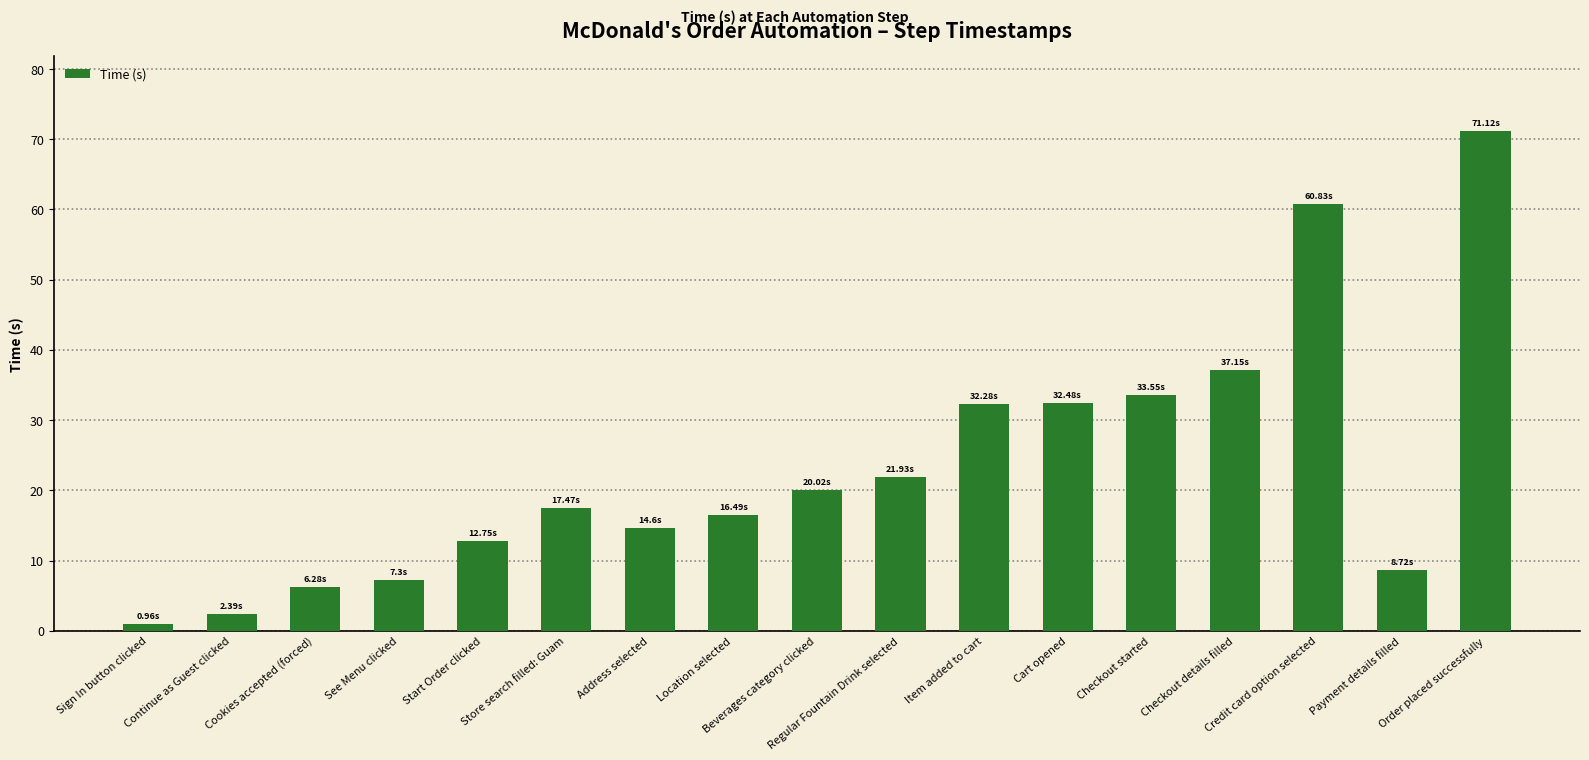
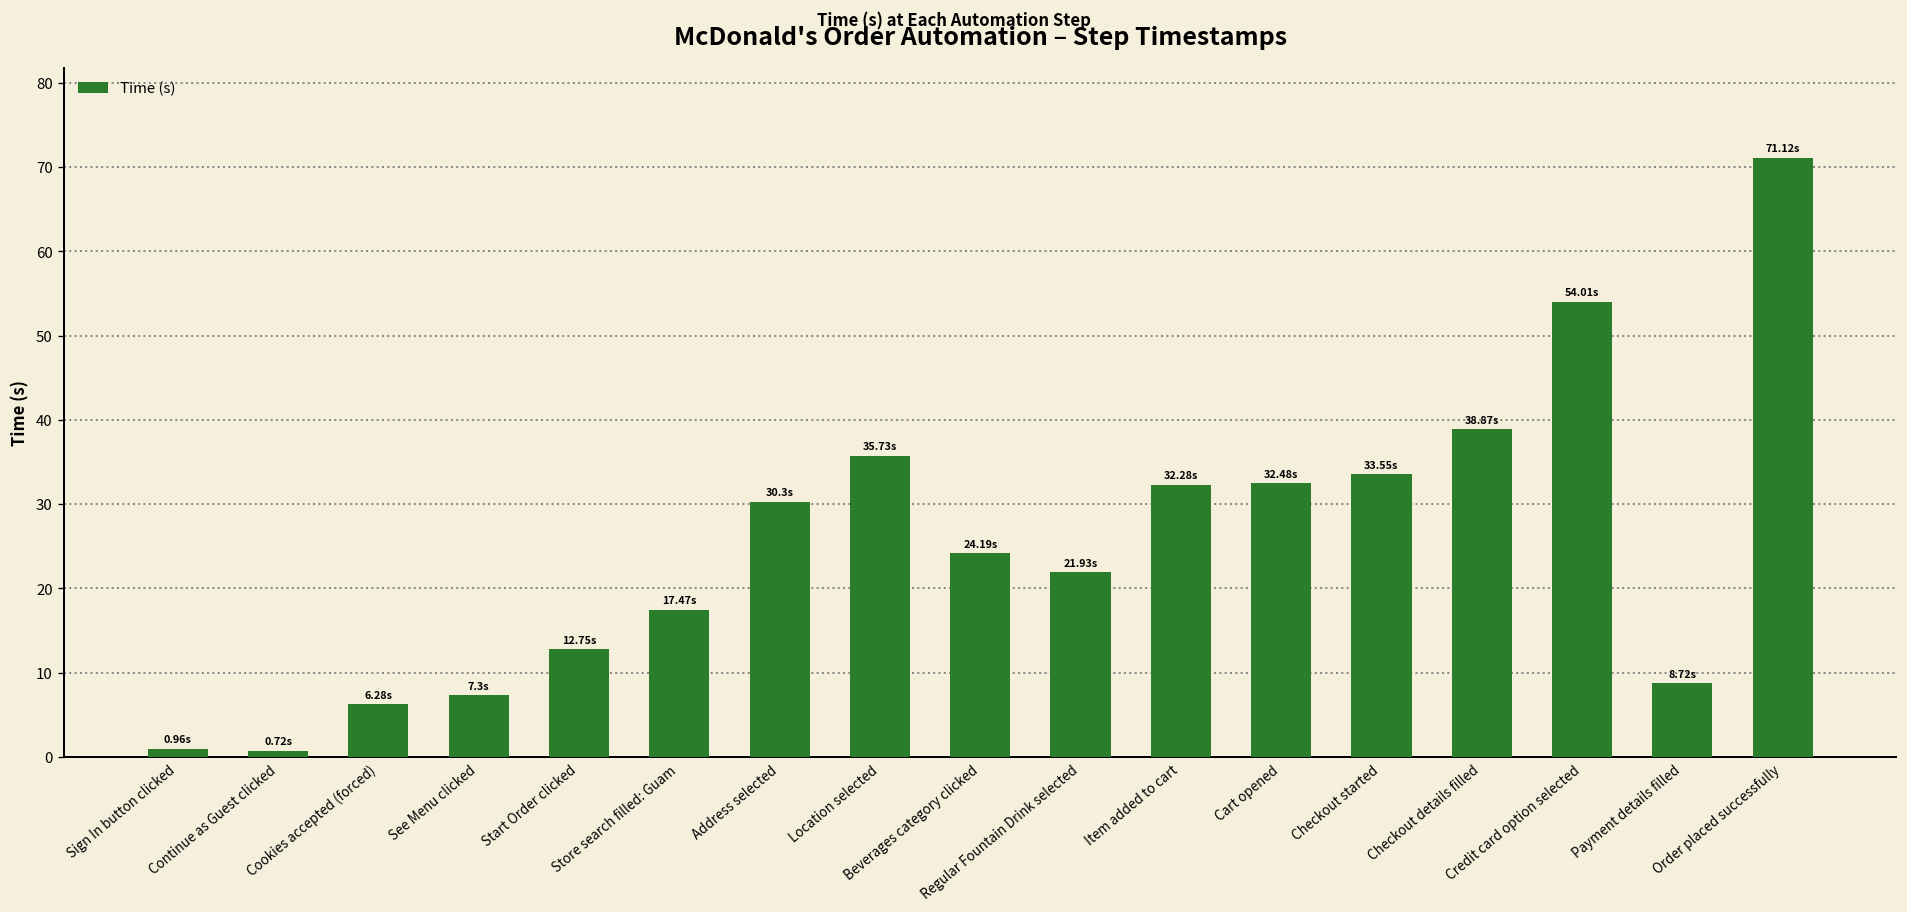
Continue as Guest clicked: 2.39s -> 0.72s
Address selected: 14.6s -> 30.3s
Location selected: 16.49s -> 35.73s
Beverages category clicked: 20.02s -> 24.19s
Checkout details filled: 37.15s -> 38.87s
Credit card option selected: 60.83s -> 54.01s
